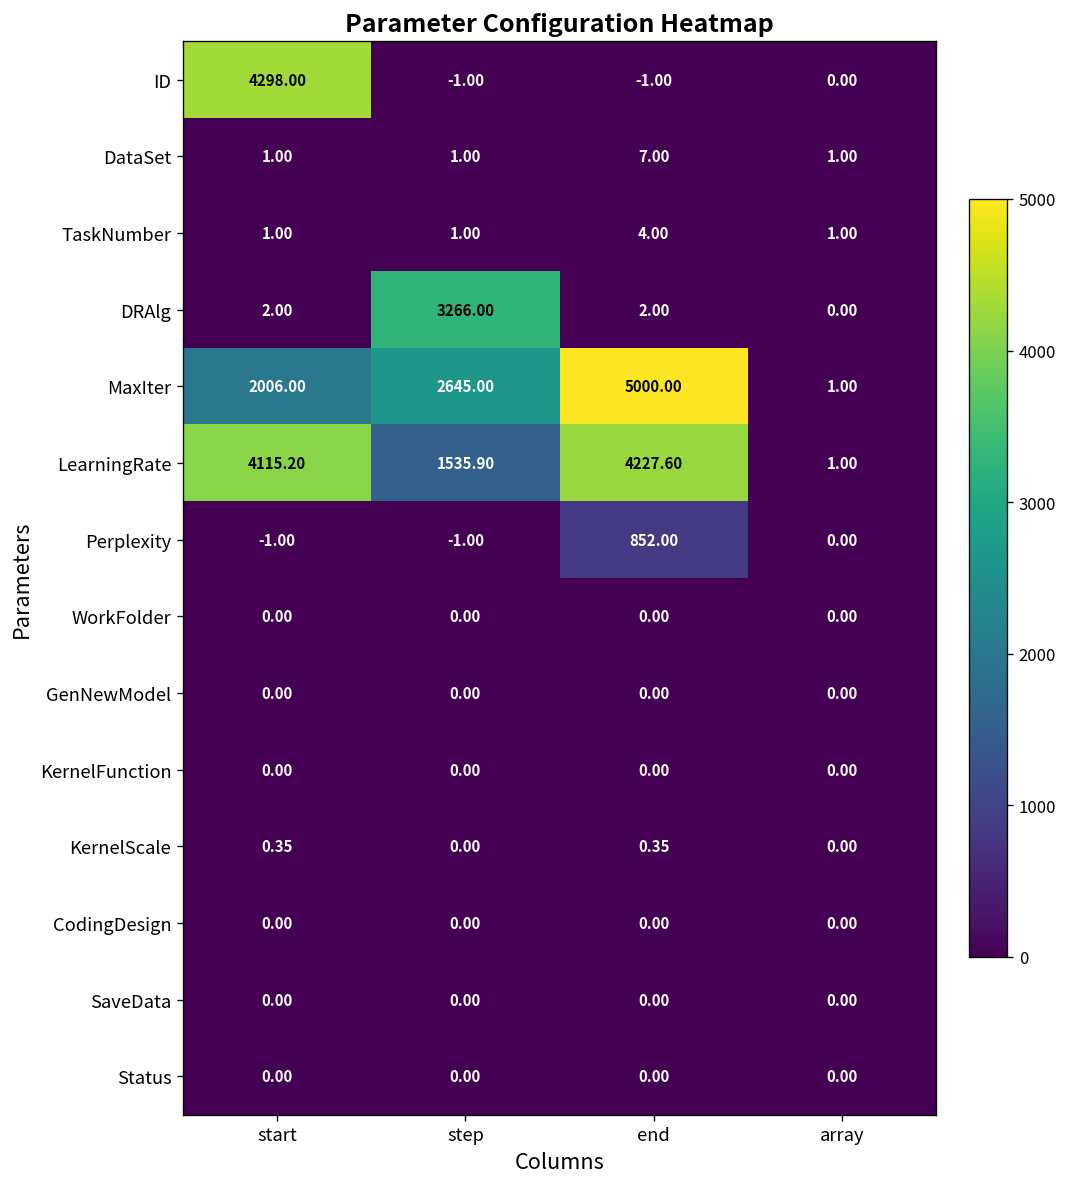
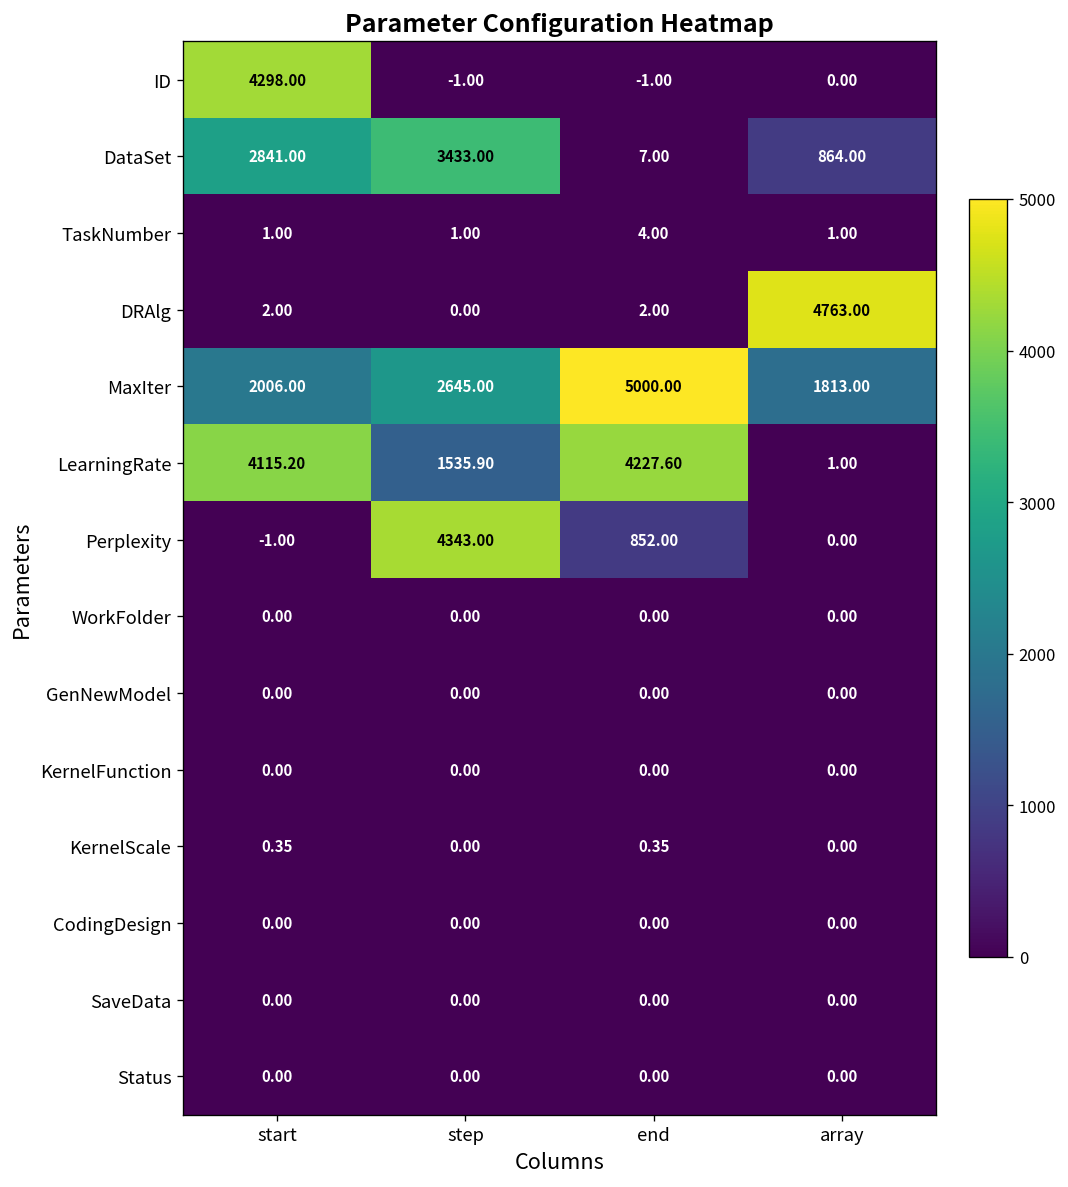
DataSet, start: 1.00 -> 2841.00
DataSet, step: 1.00 -> 3433.00
DataSet, array: 1.00 -> 864.00
DRAlg, step: 3266.00 -> 0.00
DRAlg, array: 0.00 -> 4763.00
MaxIter, array: 1.00 -> 1813.00
Perplexity, step: -1.00 -> 4343.00
